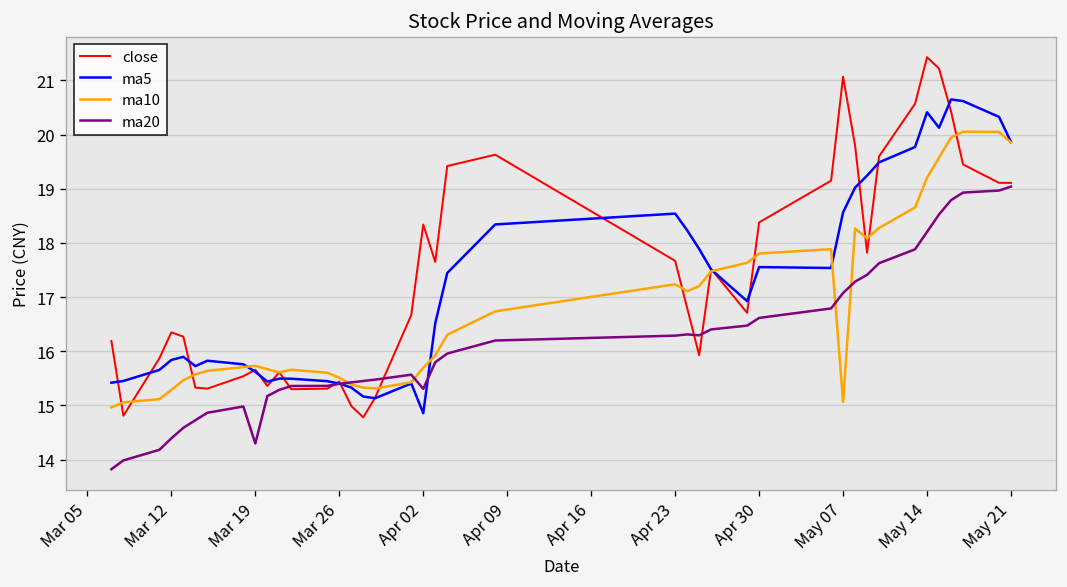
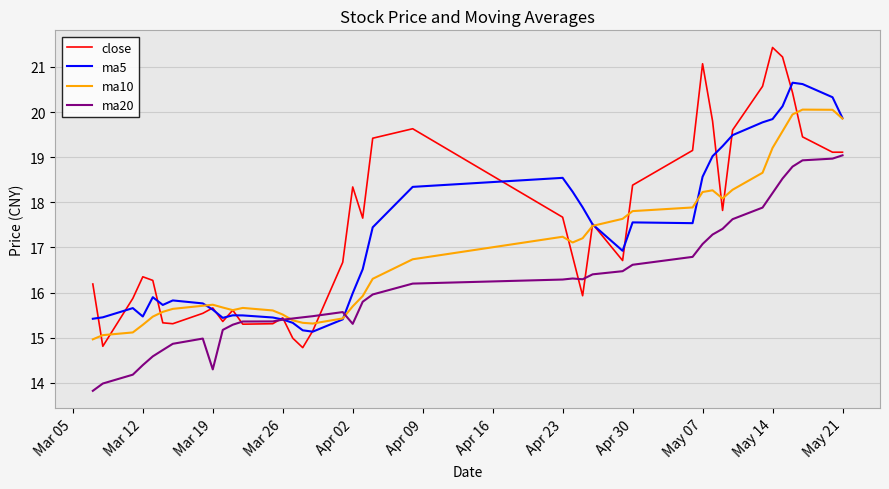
ma5, Mar 12: 15.8 -> 15.5
ma5, Apr 02: 14.9 -> 16.0
ma10, May 07: 15.1 -> 18.2
ma5, May 14: 20.4 -> 19.8
